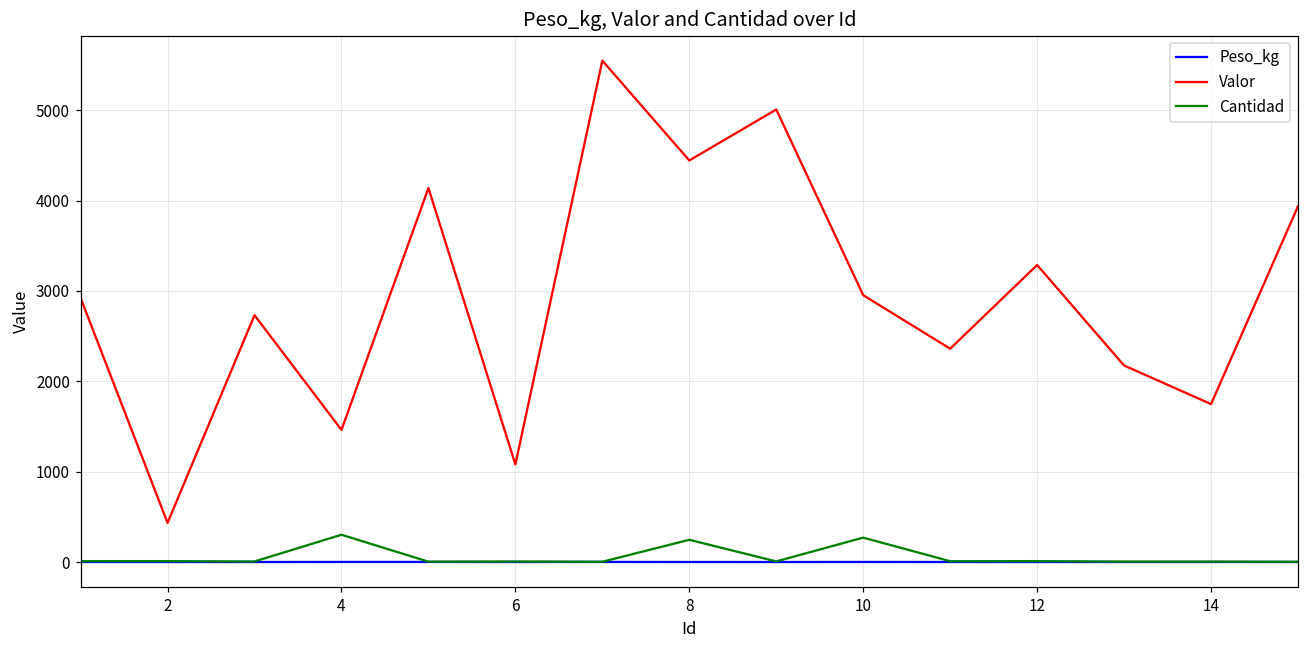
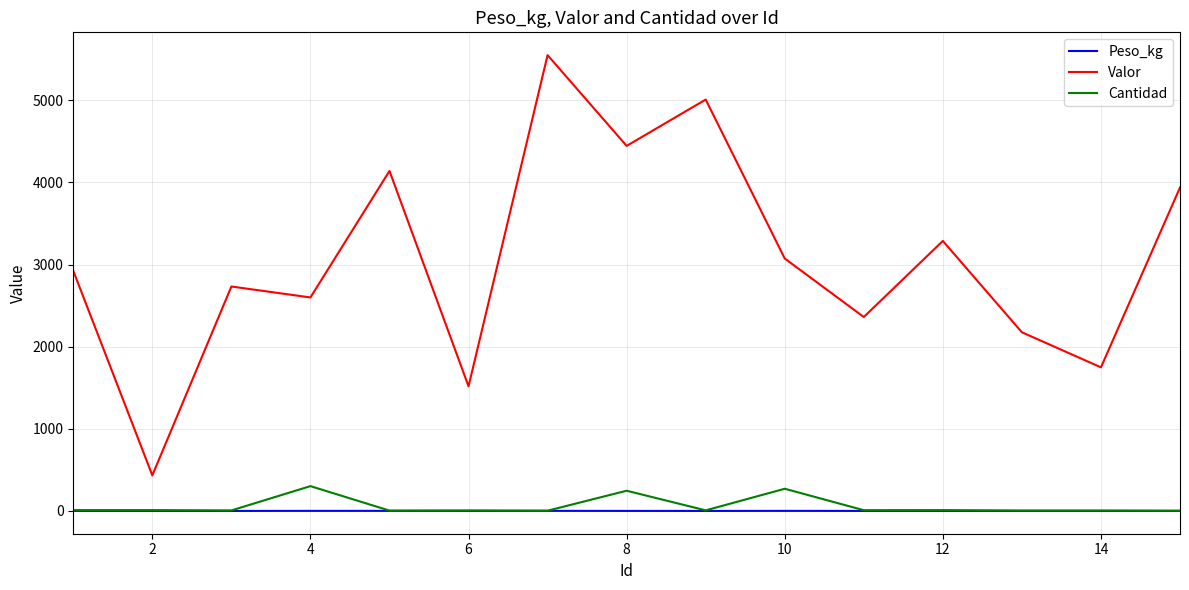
Valor, 4: 1500 -> 2600
Valor, 6: 1100 -> 1500
Valor, 10: 3000 -> 3100
